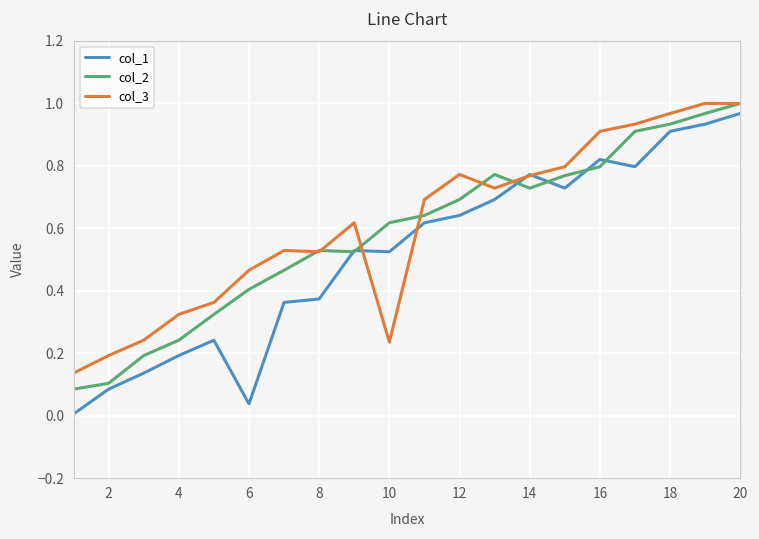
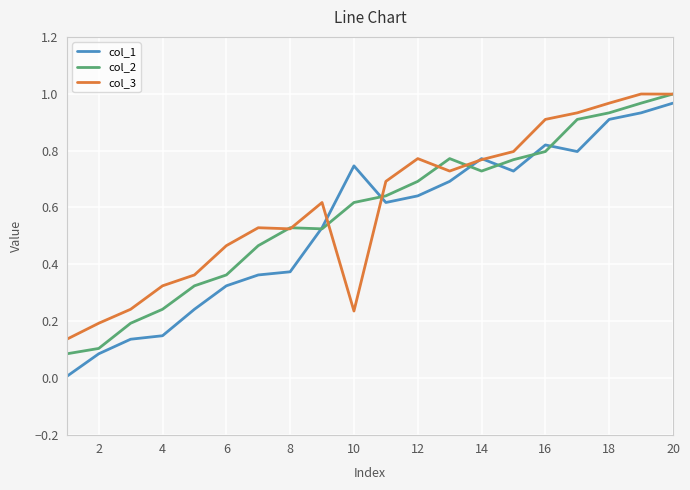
col_1, 4: 0.19 -> 0.15
col_1, 6: 0.04 -> 0.32
col_2, 6: 0.40 -> 0.36
col_1, 10: 0.52 -> 0.75
